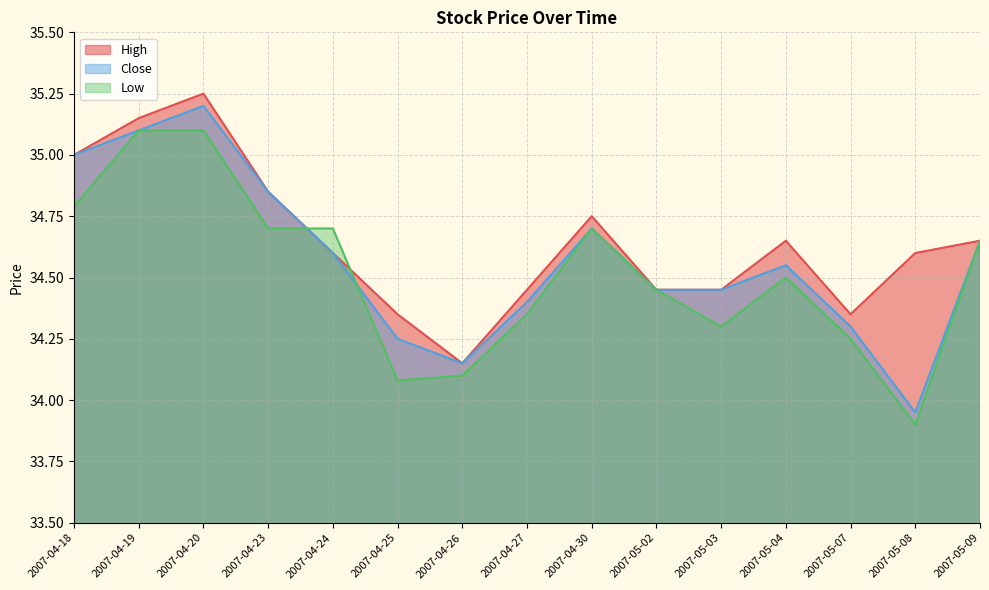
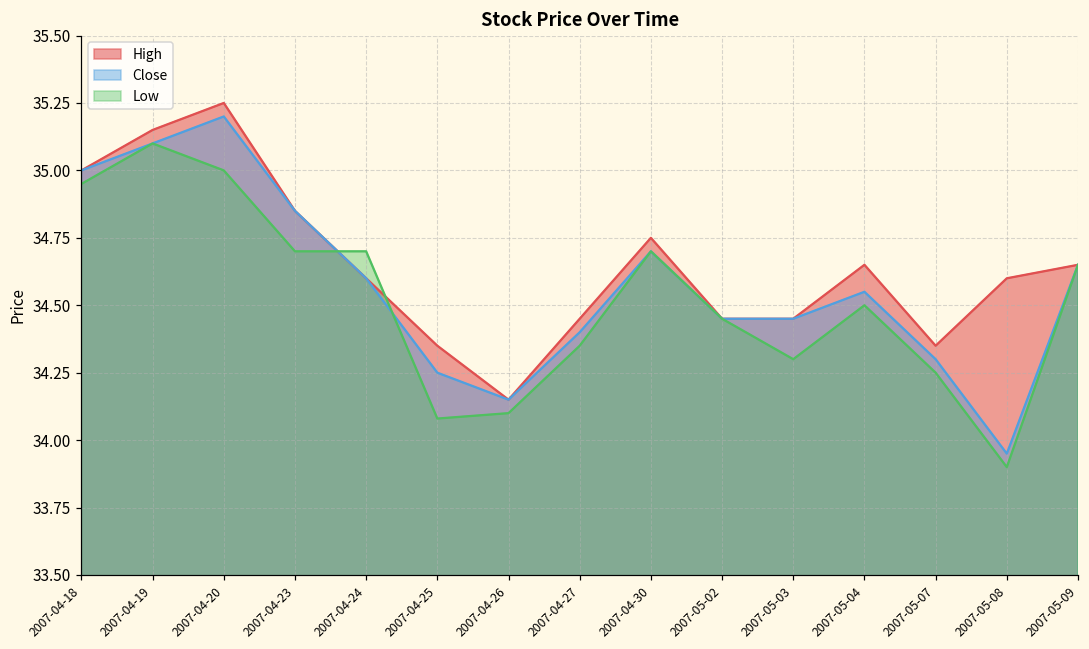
Low, 2007-04-18: 34.79 -> 34.95
Low, 2007-04-20: 35.1 -> 35.0
